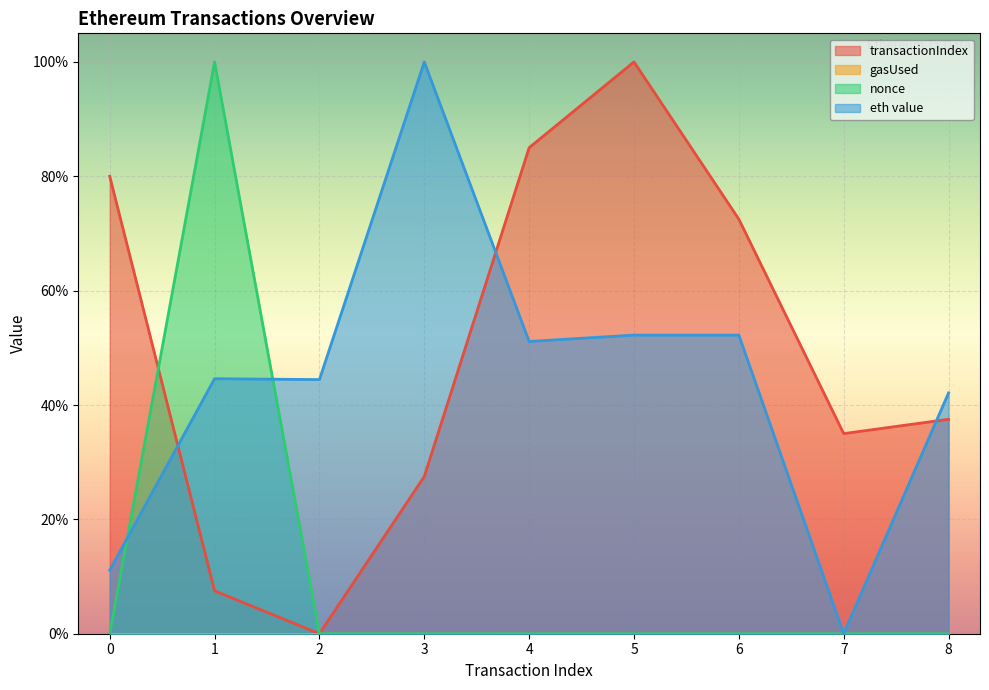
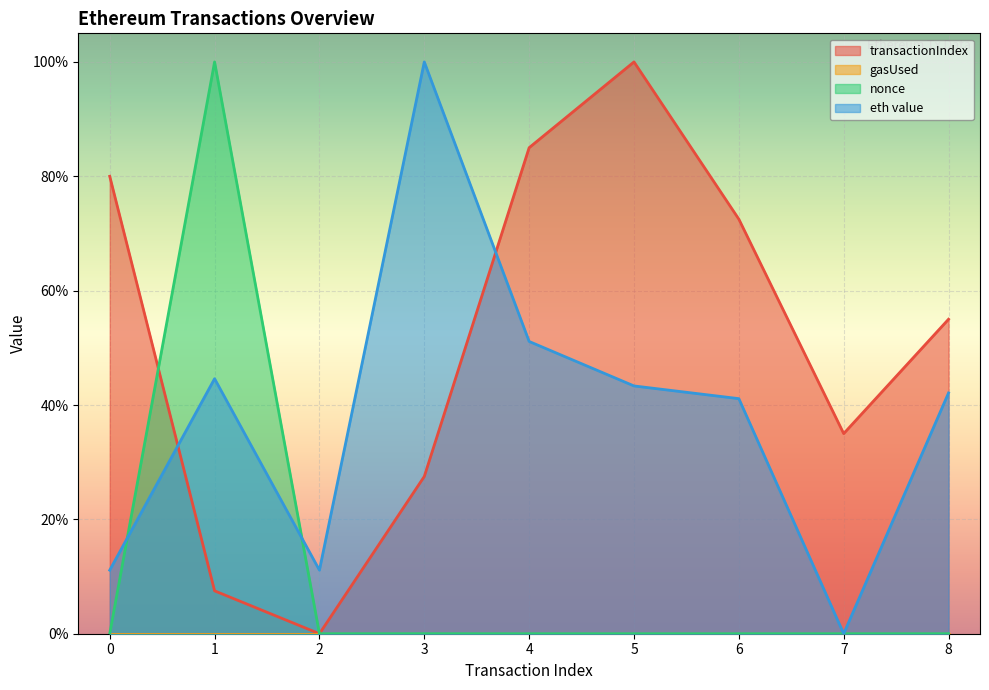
eth value, 2: 44% -> 11%
eth value, 5: 52% -> 43%
eth value, 6: 52% -> 41%
transactionIndex, 8: 37% -> 55%
